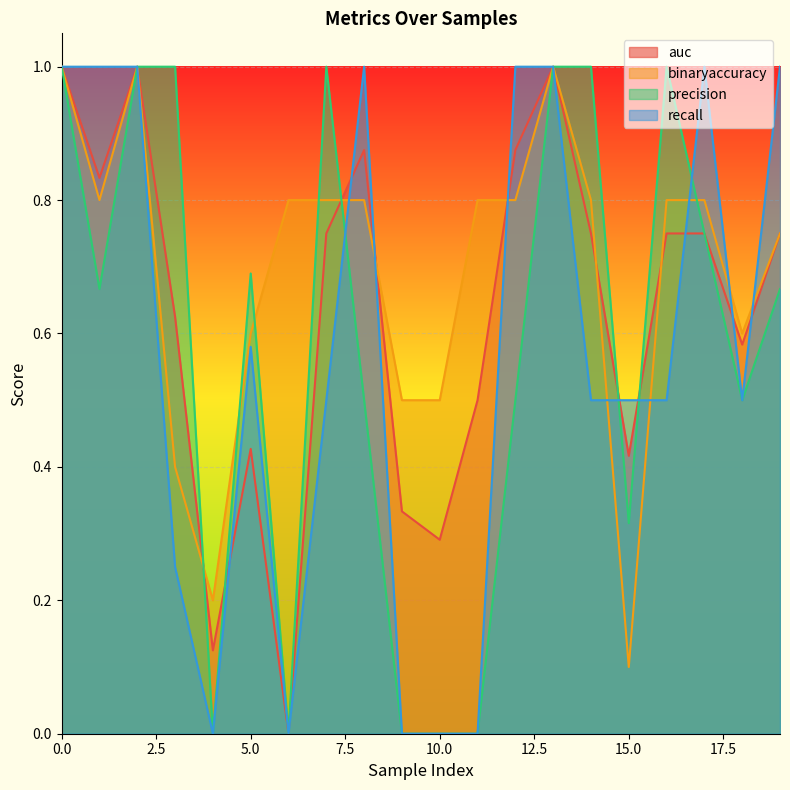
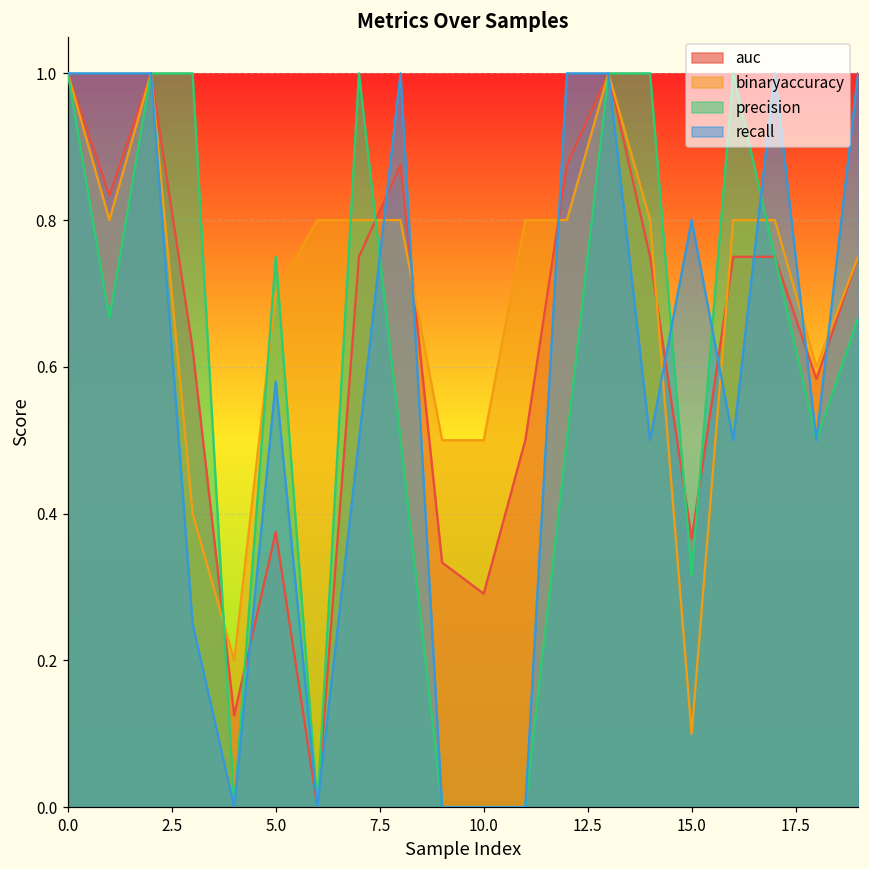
auc, 5.0: 0.43 -> 0.38
binaryaccuracy, 5.0: 0.6 -> 0.7
precision, 5.0: 0.69 -> 0.75
auc, 15.0: 0.42 -> 0.37
recall, 15.0: 0.5 -> 0.8
